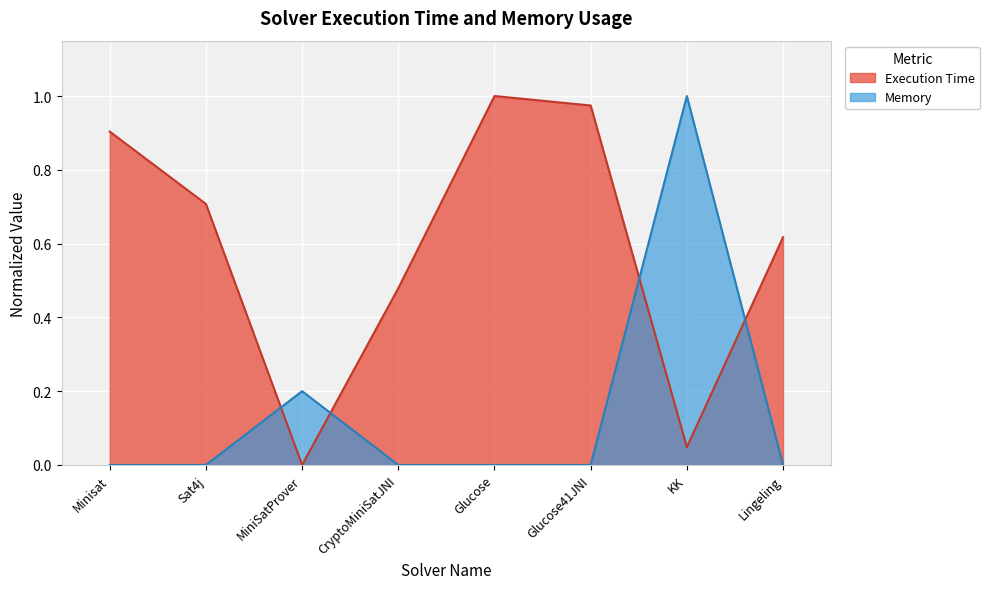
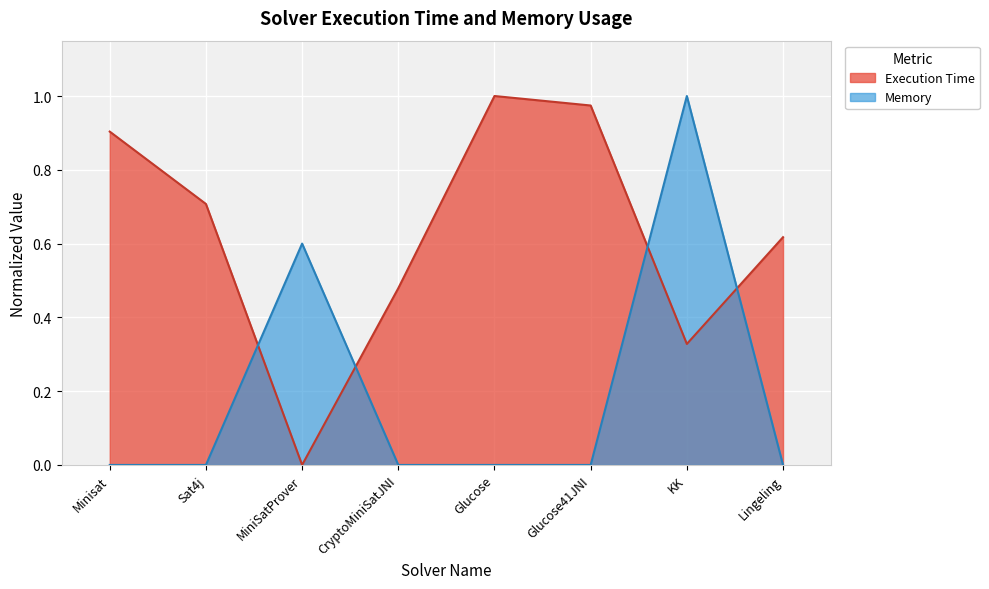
Memory, MiniSatProver: 0.20 -> 0.60
Execution Time, KK: 0.05 -> 0.33
